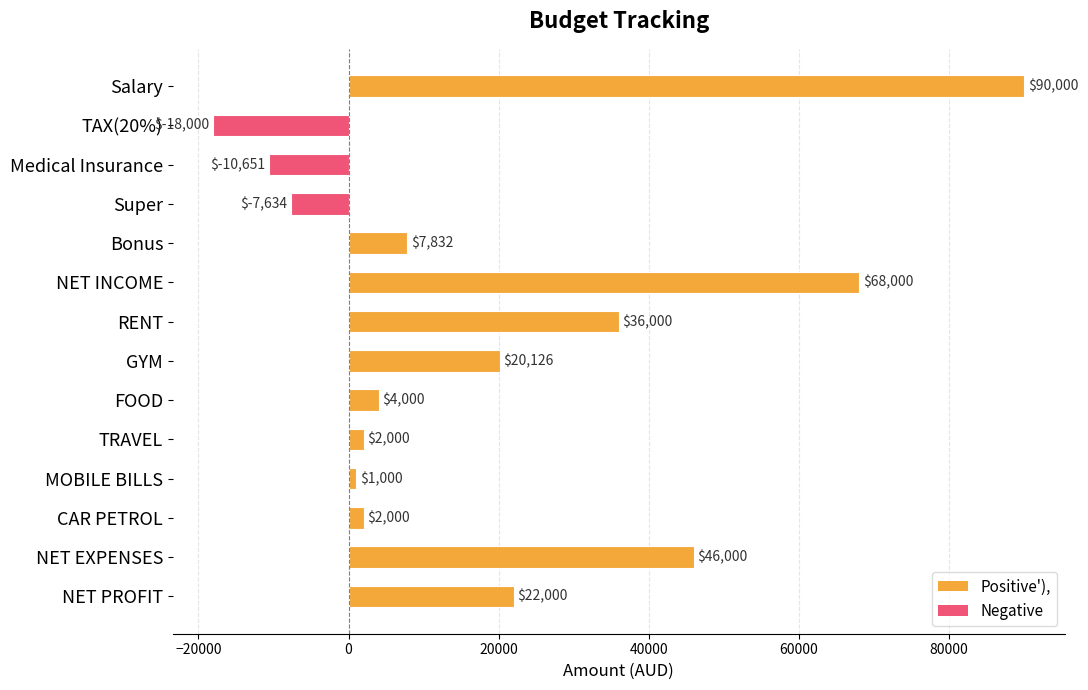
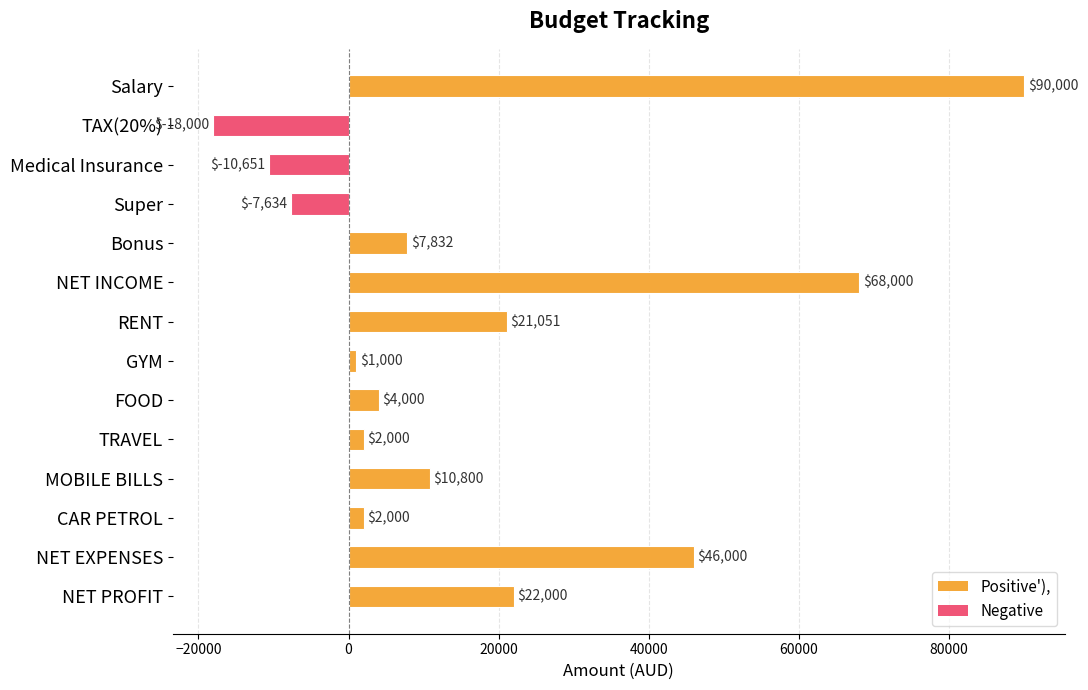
RENT: $36,000 -> $21,051
GYM: $20,126 -> $1,000
MOBILE BILLS: $1,000 -> $10,800
